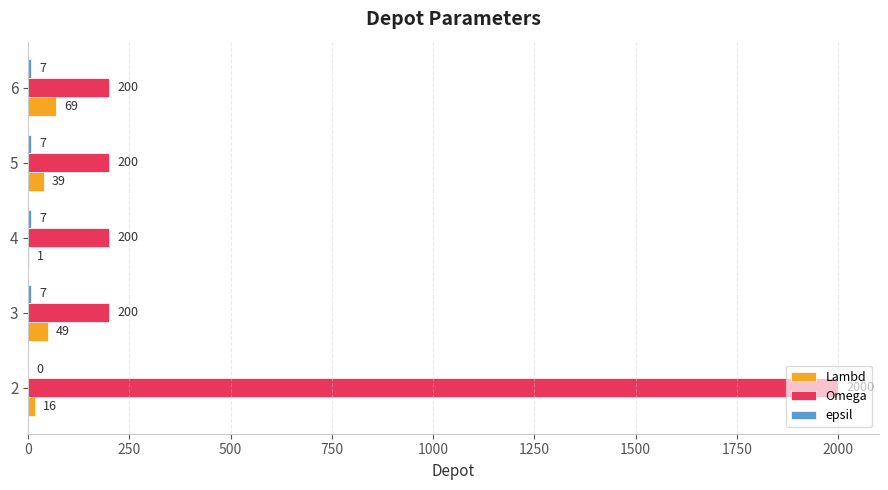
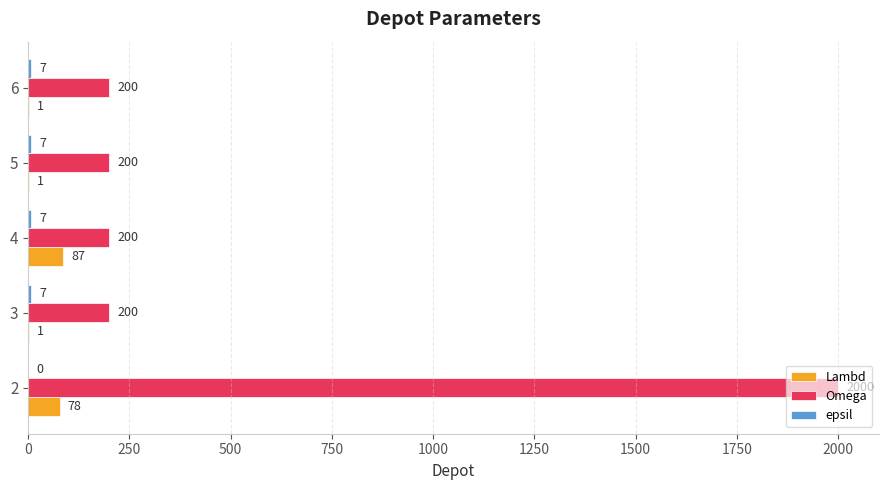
Lambd, 6: 69 -> 1
Lambd, 5: 39 -> 1
Lambd, 4: 1 -> 87
Lambd, 3: 49 -> 1
Lambd, 2: 16 -> 78
